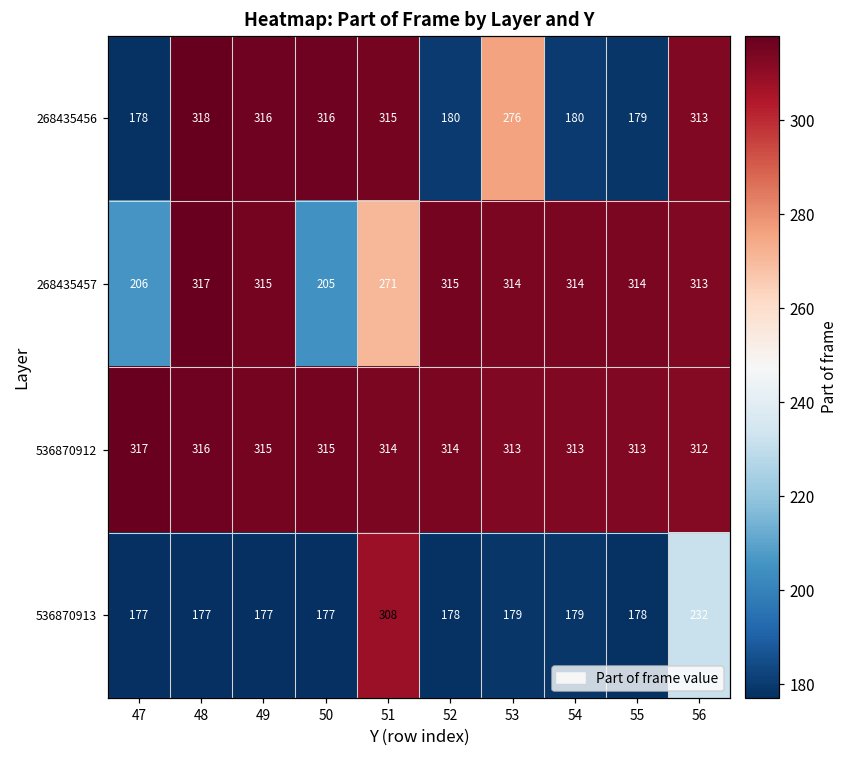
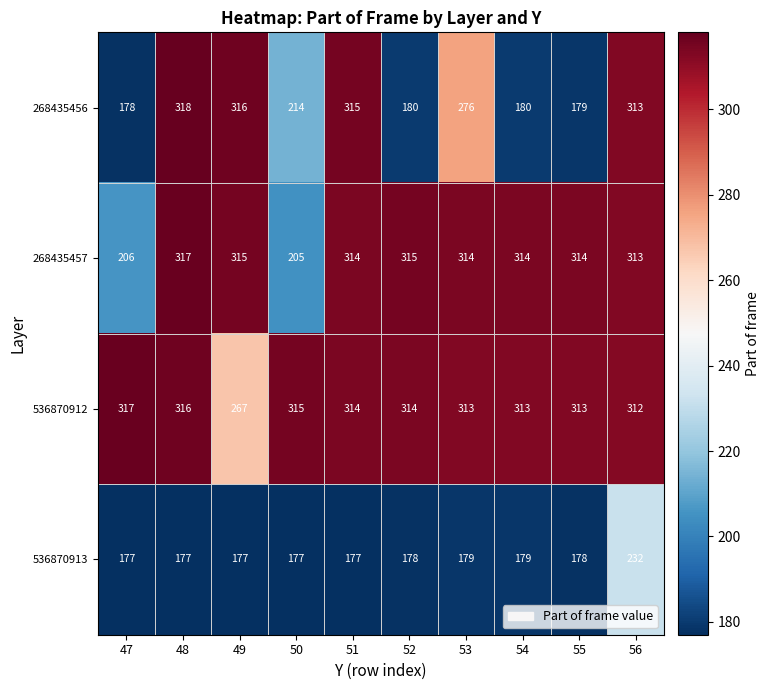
268435456, 50: 316 -> 214
268435457, 51: 271 -> 314
536870912, 49: 315 -> 267
536870913, 51: 308 -> 177
